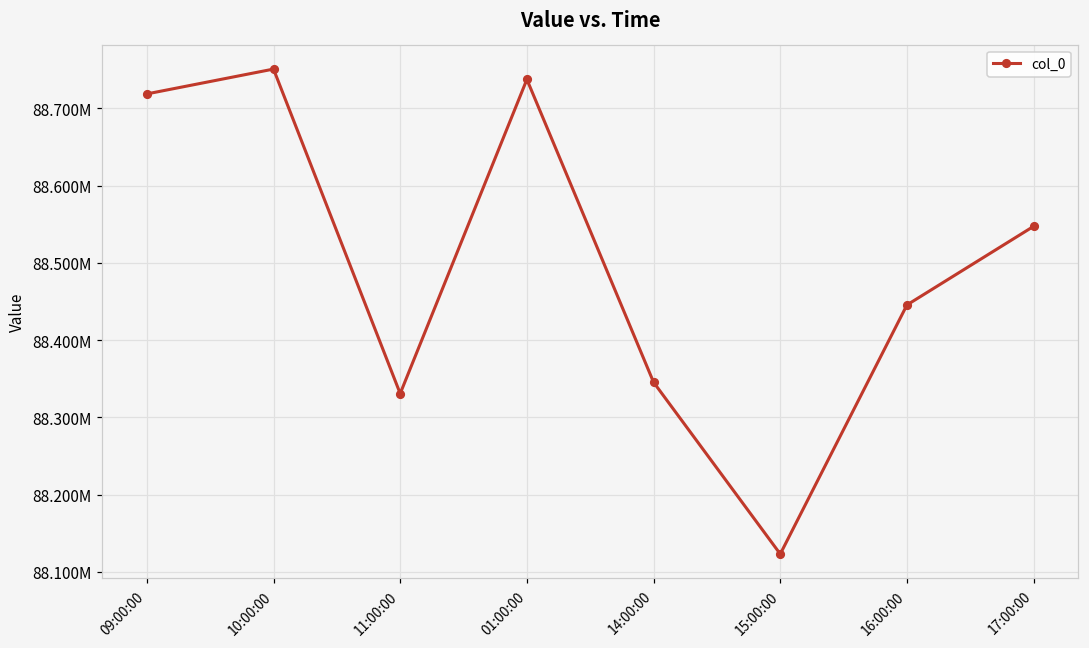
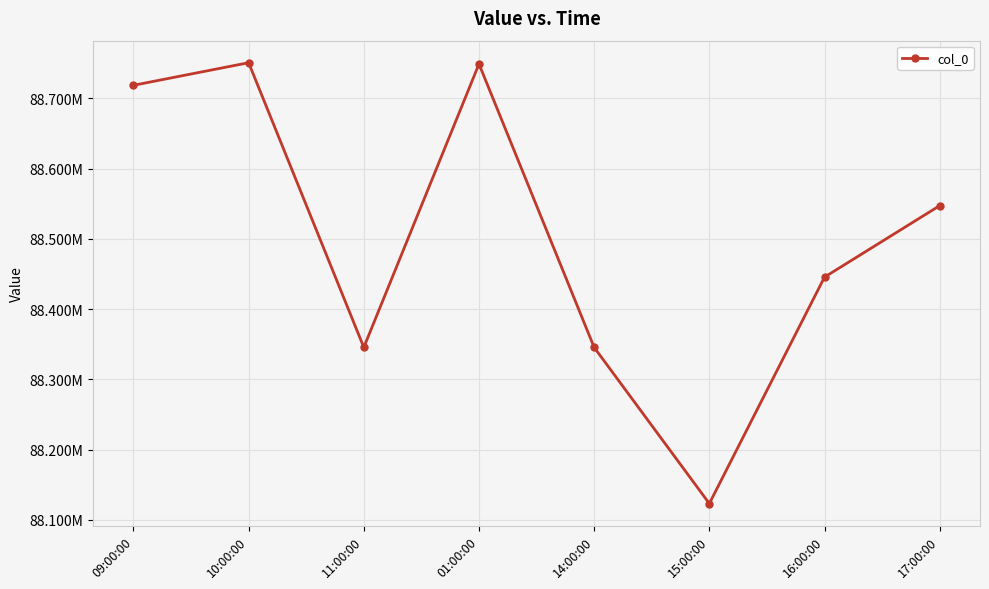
11:00:00: 88330000 -> 88350000
01:00:00: 88740000 -> 88750000
